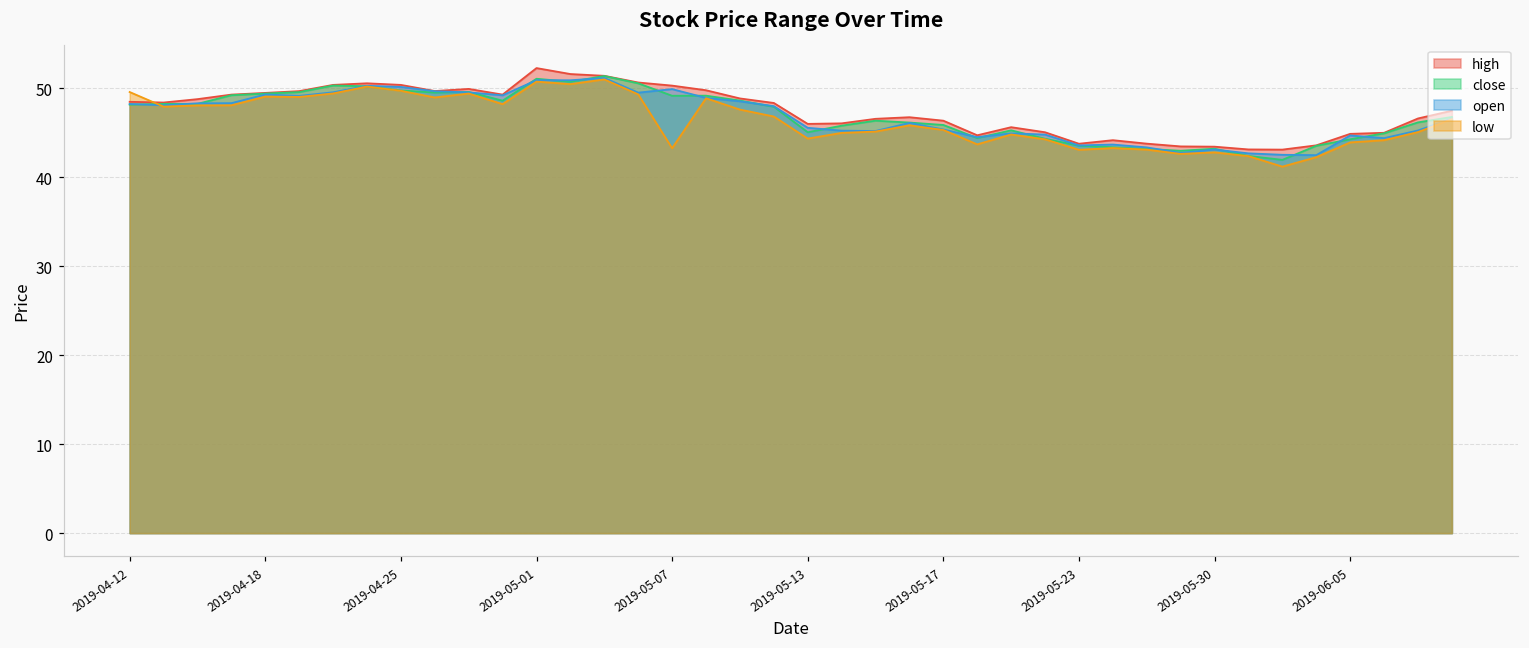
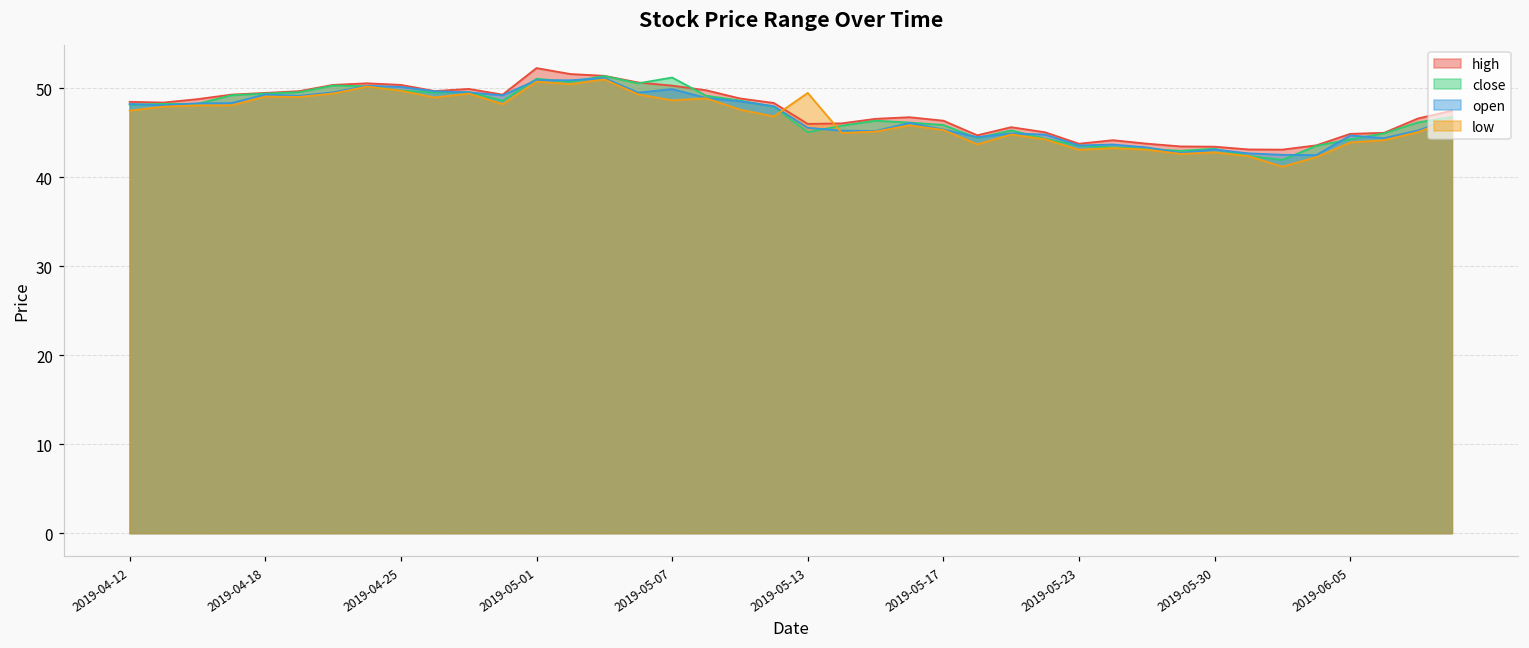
low, 2019-04-12: 50 -> 47
close, 2019-05-07: 49 -> 51
low, 2019-05-07: 43 -> 49
low, 2019-05-13: 44 -> 49
